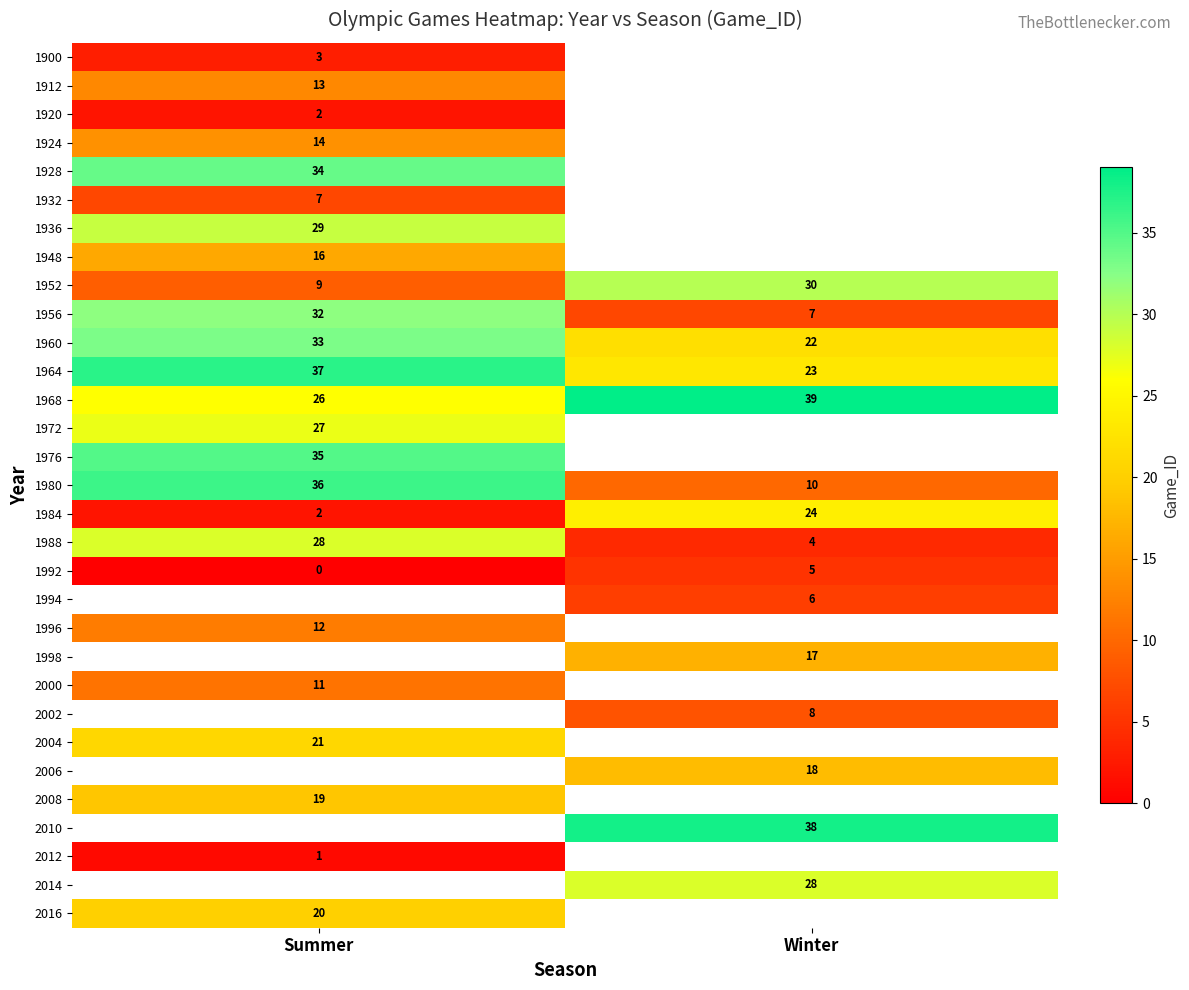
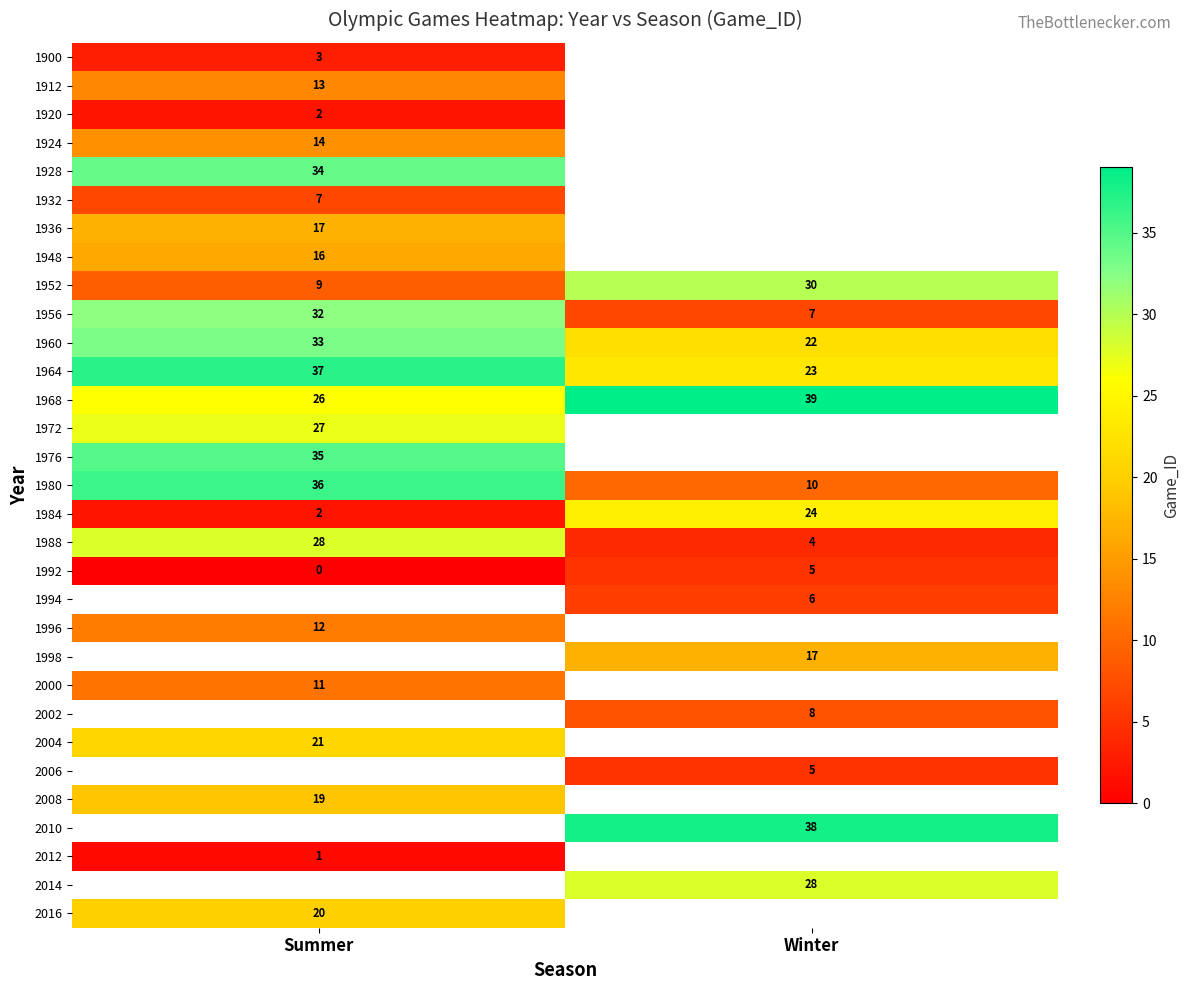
1936, Summer: 29 -> 17
2006, Winter: 18 -> 5
